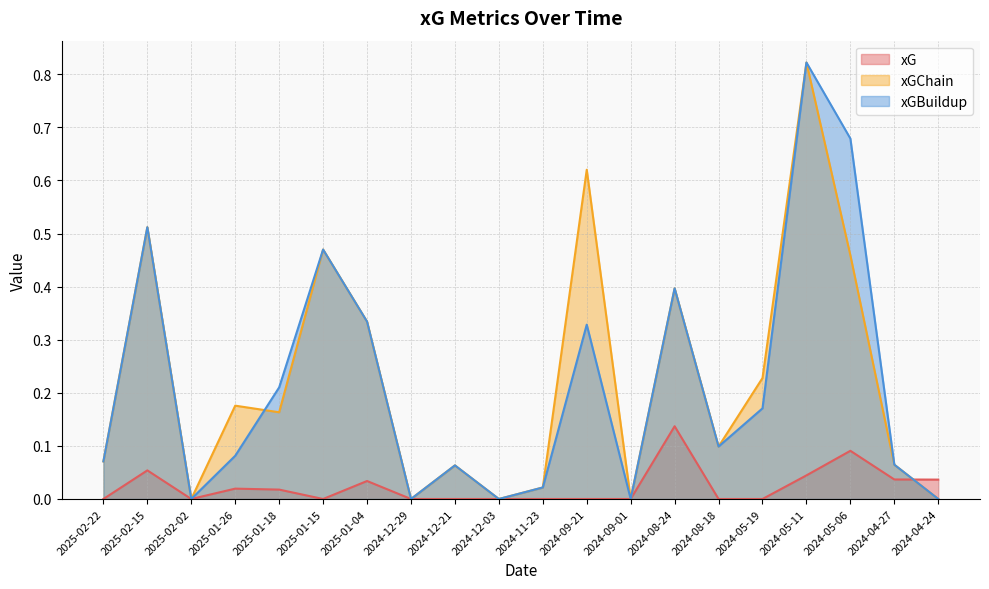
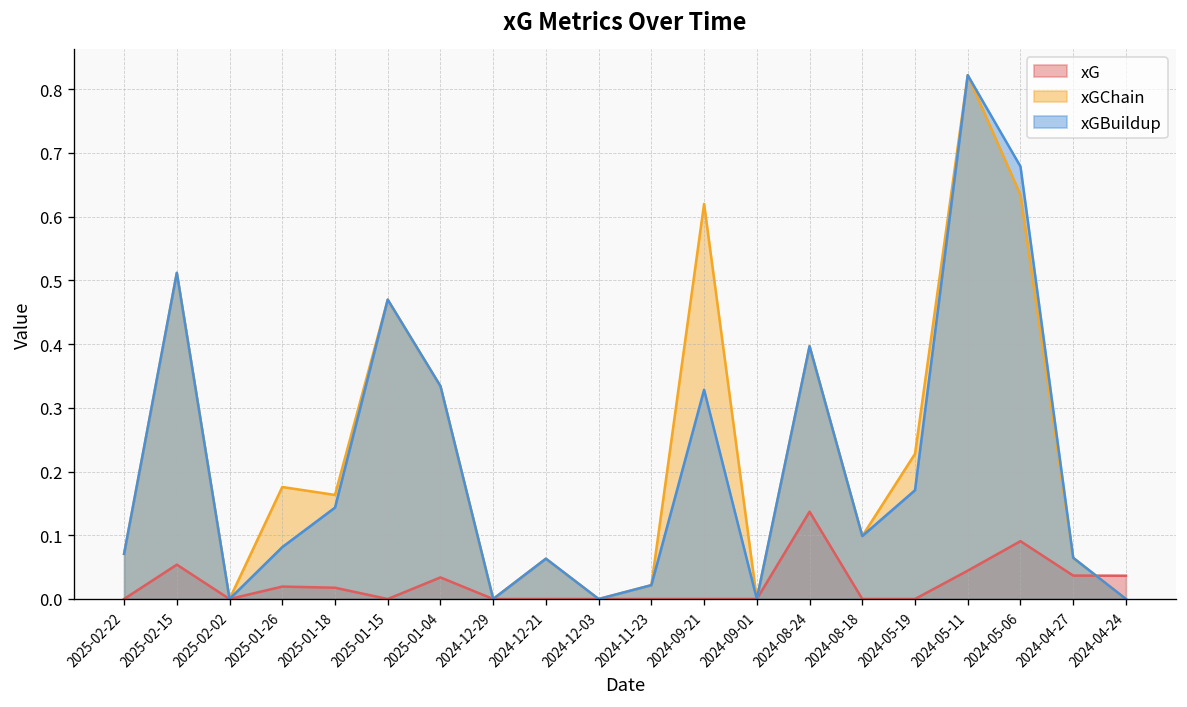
xGBuildup, 2025-01-18: 0.21 -> 0.14
xGChain, 2024-05-06: 0.46 -> 0.63
